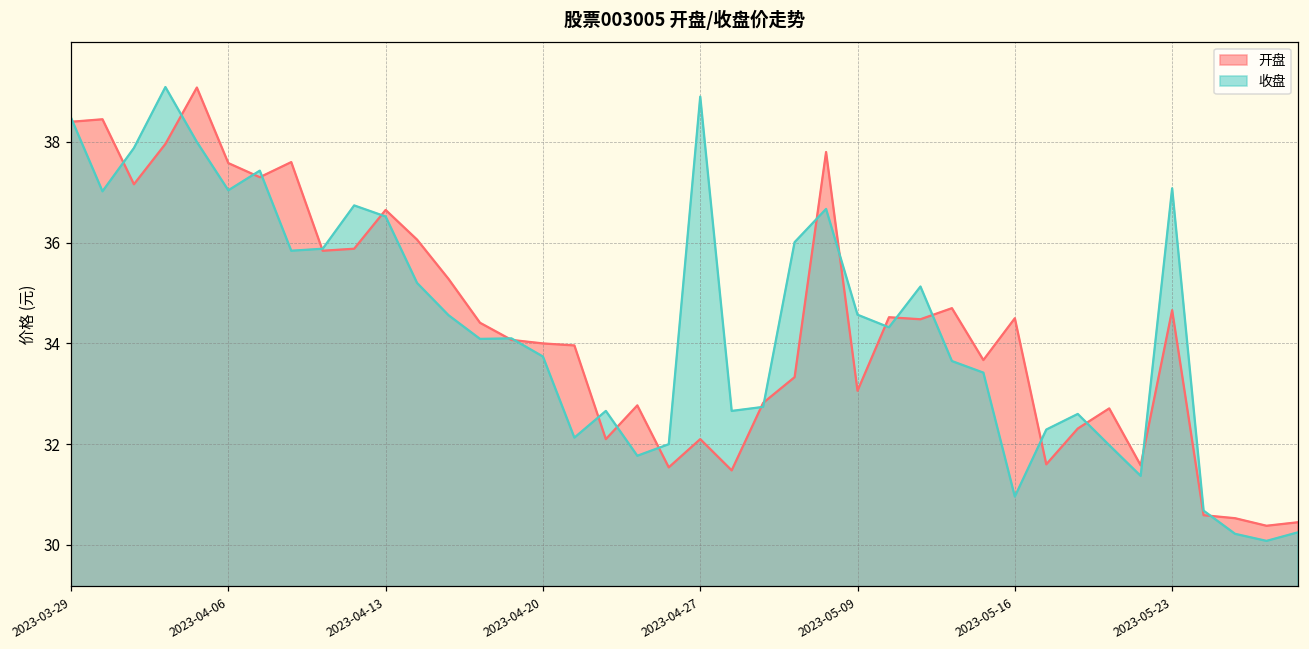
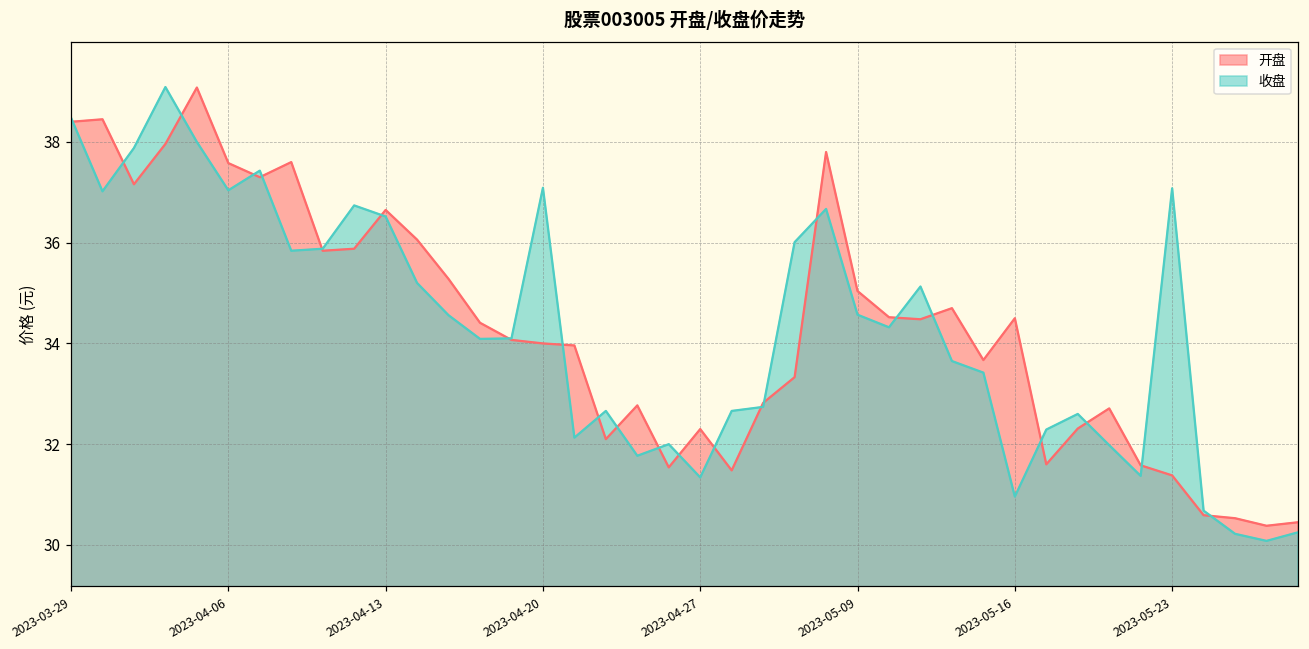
收盘, 2023-04-20: 33.7 -> 37.1
开盘, 2023-04-27: 32.1 -> 32.3
收盘, 2023-04-27: 38.9 -> 31.3
开盘, 2023-05-09: 33.1 -> 35.0
开盘, 2023-05-23: 34.7 -> 31.4
